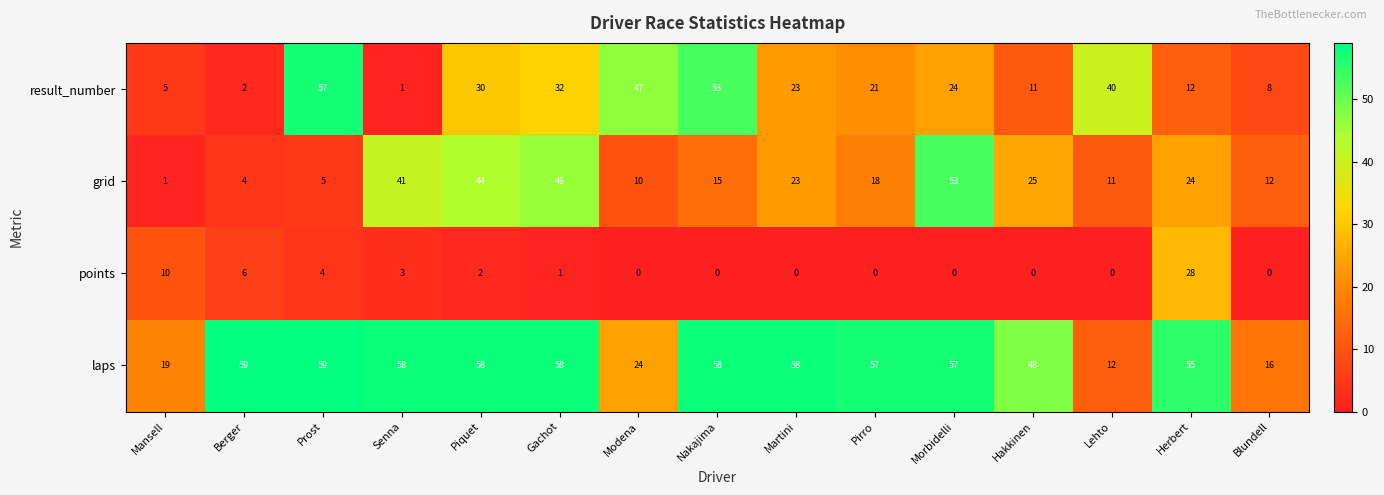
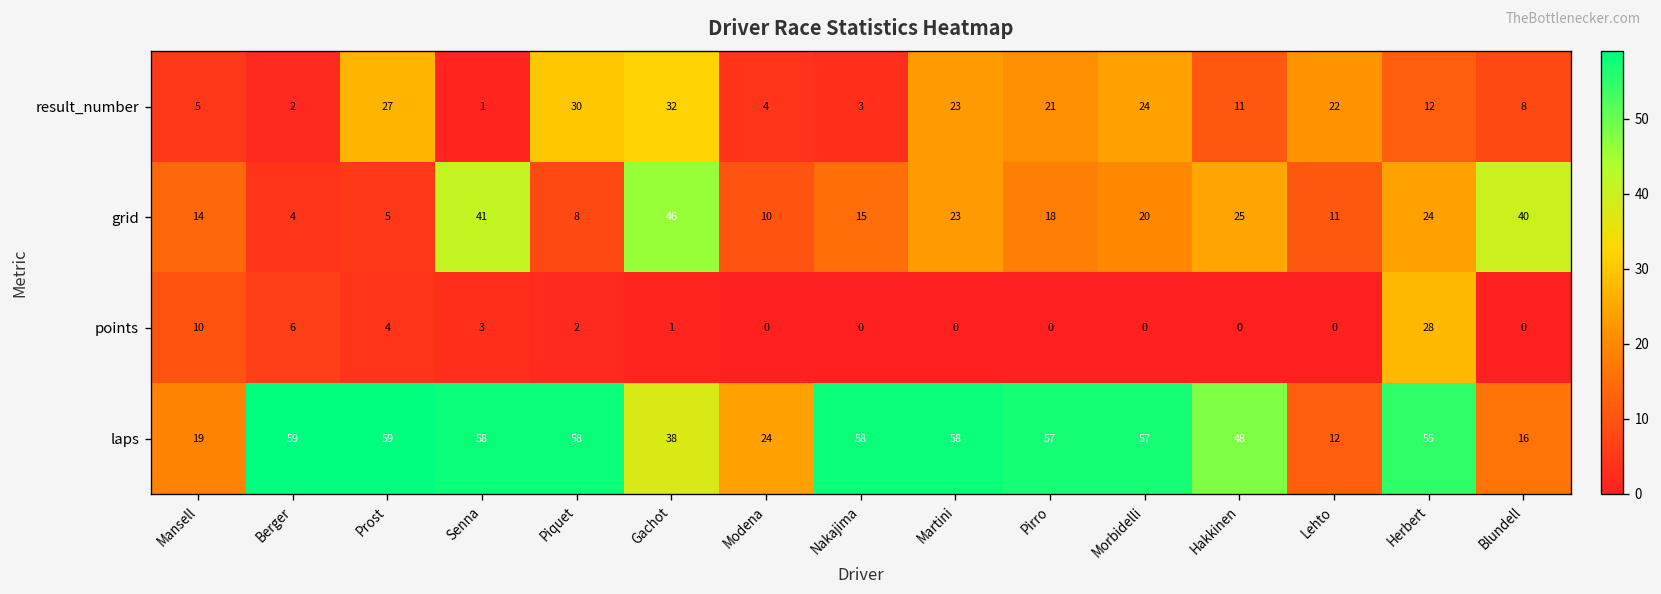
result_number, Prost: 57 -> 27
result_number, Modena: 47 -> 4
result_number, Nakajima: 53 -> 3
result_number, Lehto: 40 -> 22
grid, Mansell: 1 -> 14
grid, Piquet: 44 -> 8
grid, Morbidelli: 53 -> 20
grid, Blundell: 12 -> 40
laps, Gachot: 58 -> 38
